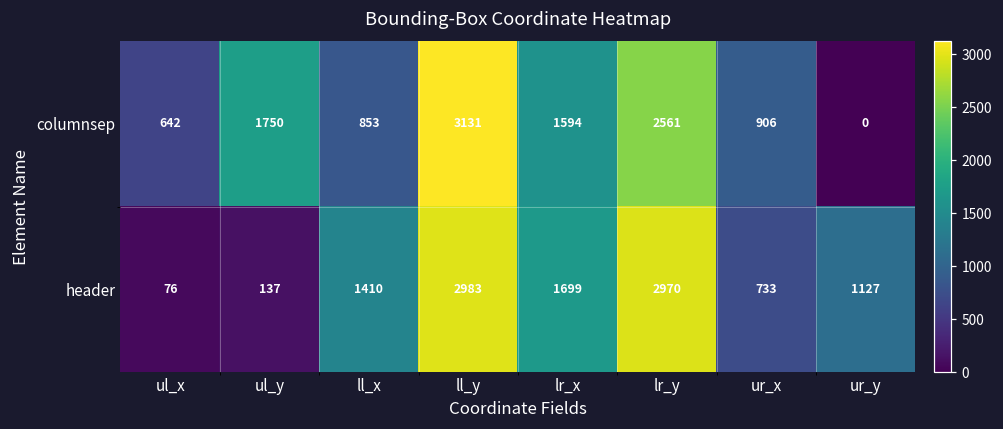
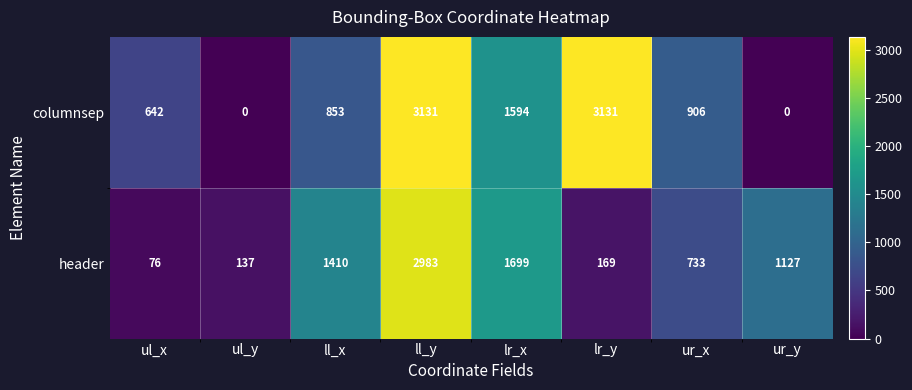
columnsep, ul_y: 1750 -> 0
columnsep, lr_y: 2561 -> 3131
header, lr_y: 2970 -> 169
